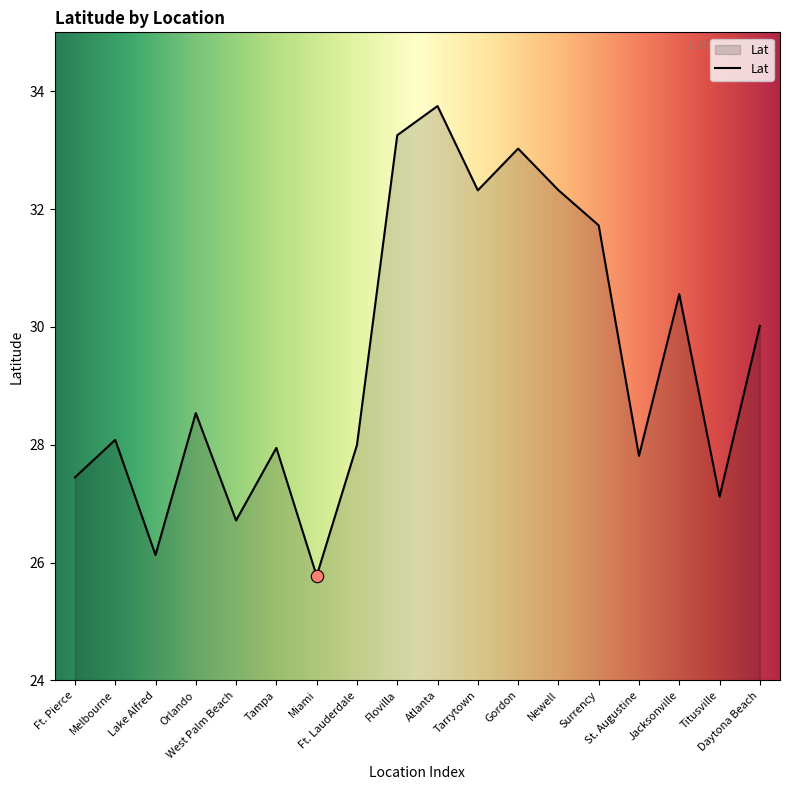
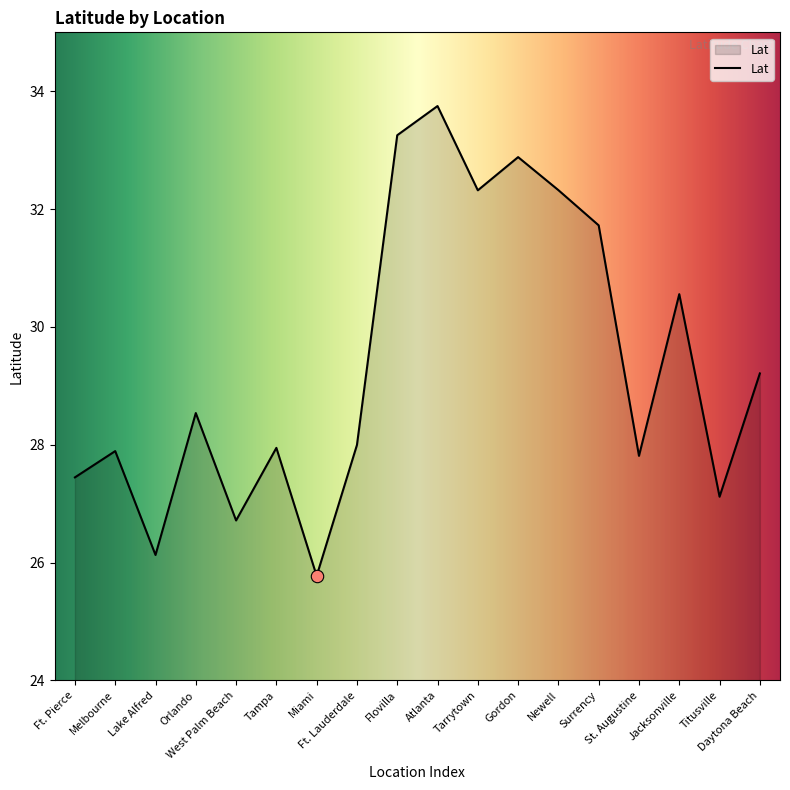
Lat, Melbourne: 28.1 -> 27.9
Lat, Gordon: 33.0 -> 32.9
Lat, Daytona Beach: 30.0 -> 29.2
